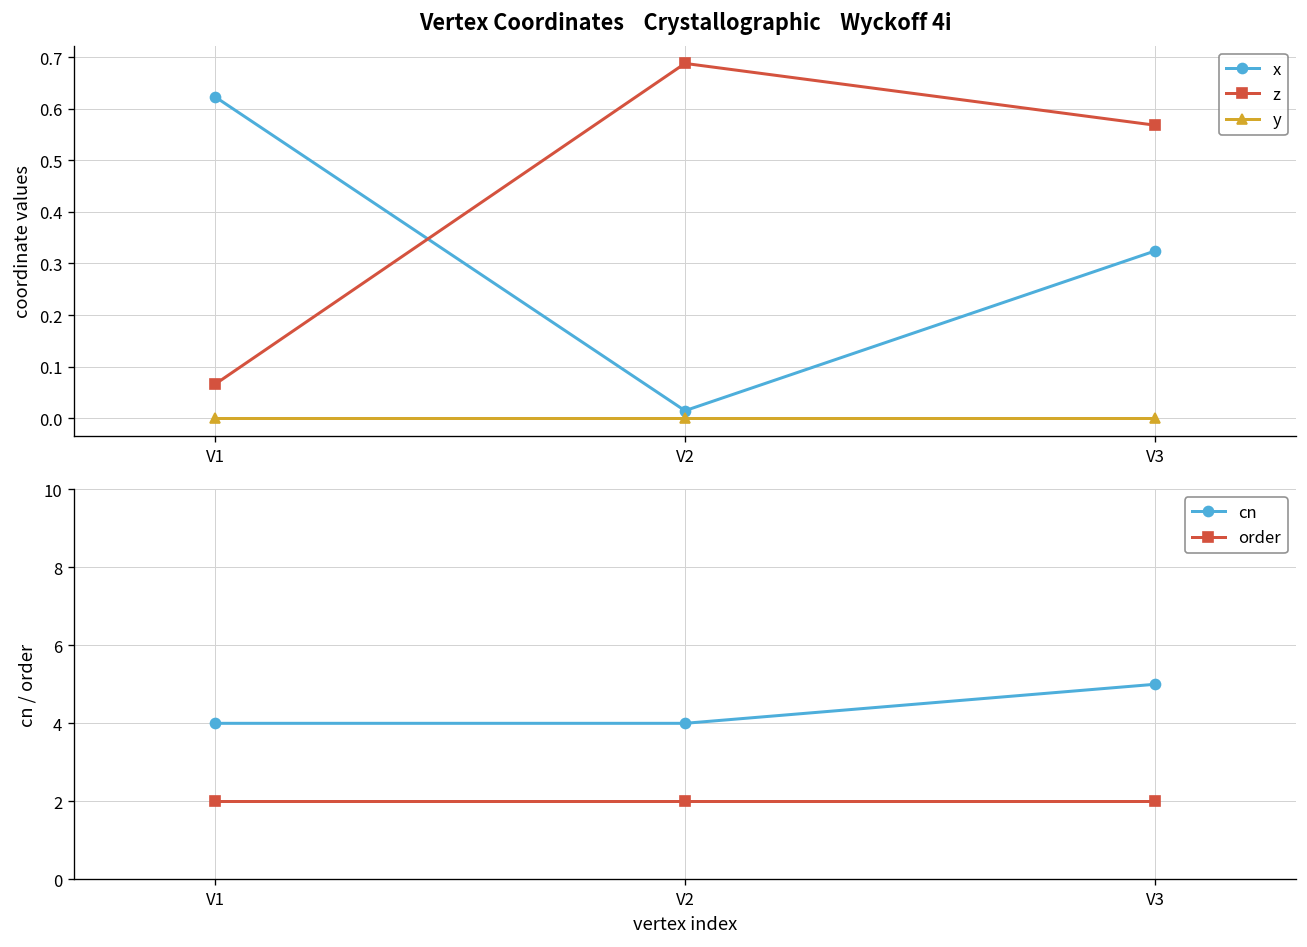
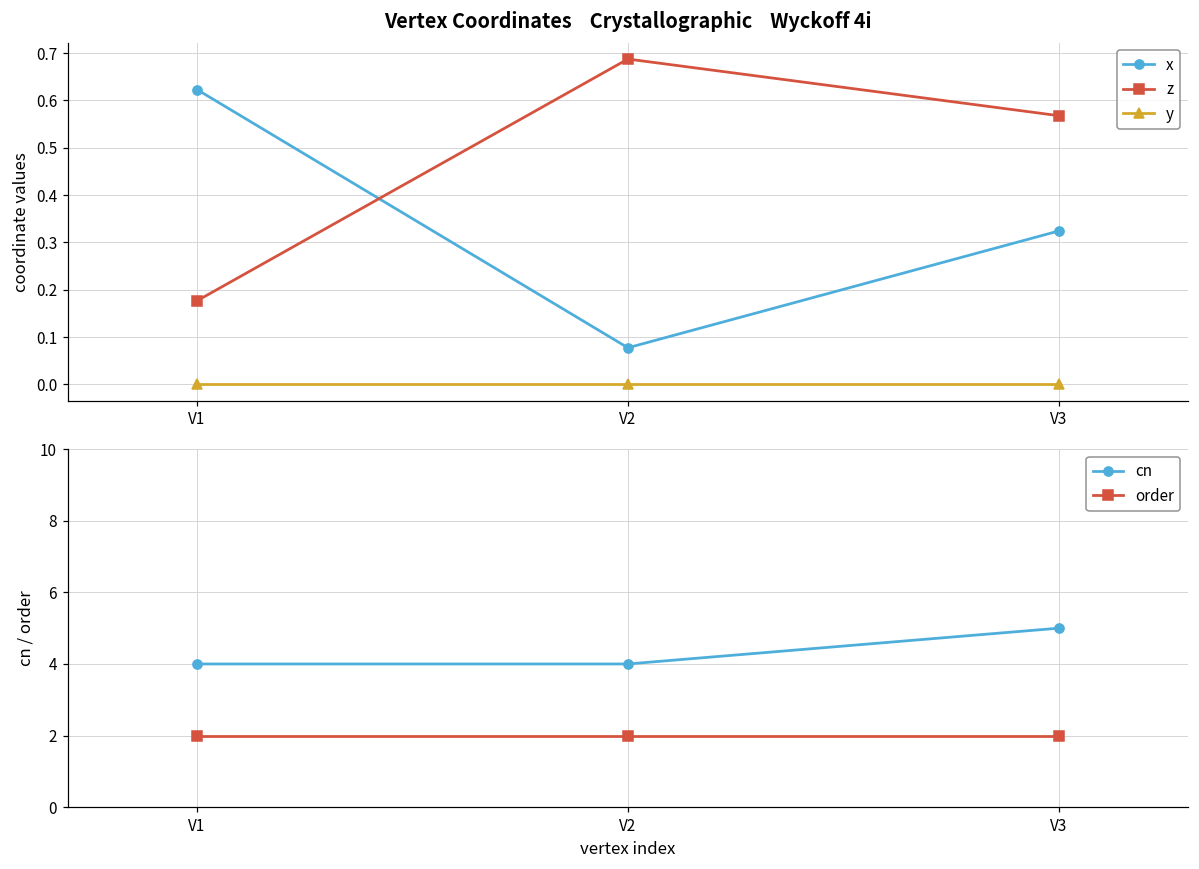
Vertex Coordinates Crystallographic Wyckoff 4i, z, V1: 0.07 -> 0.18
Vertex Coordinates Crystallographic Wyckoff 4i, x, V2: 0.01 -> 0.08
